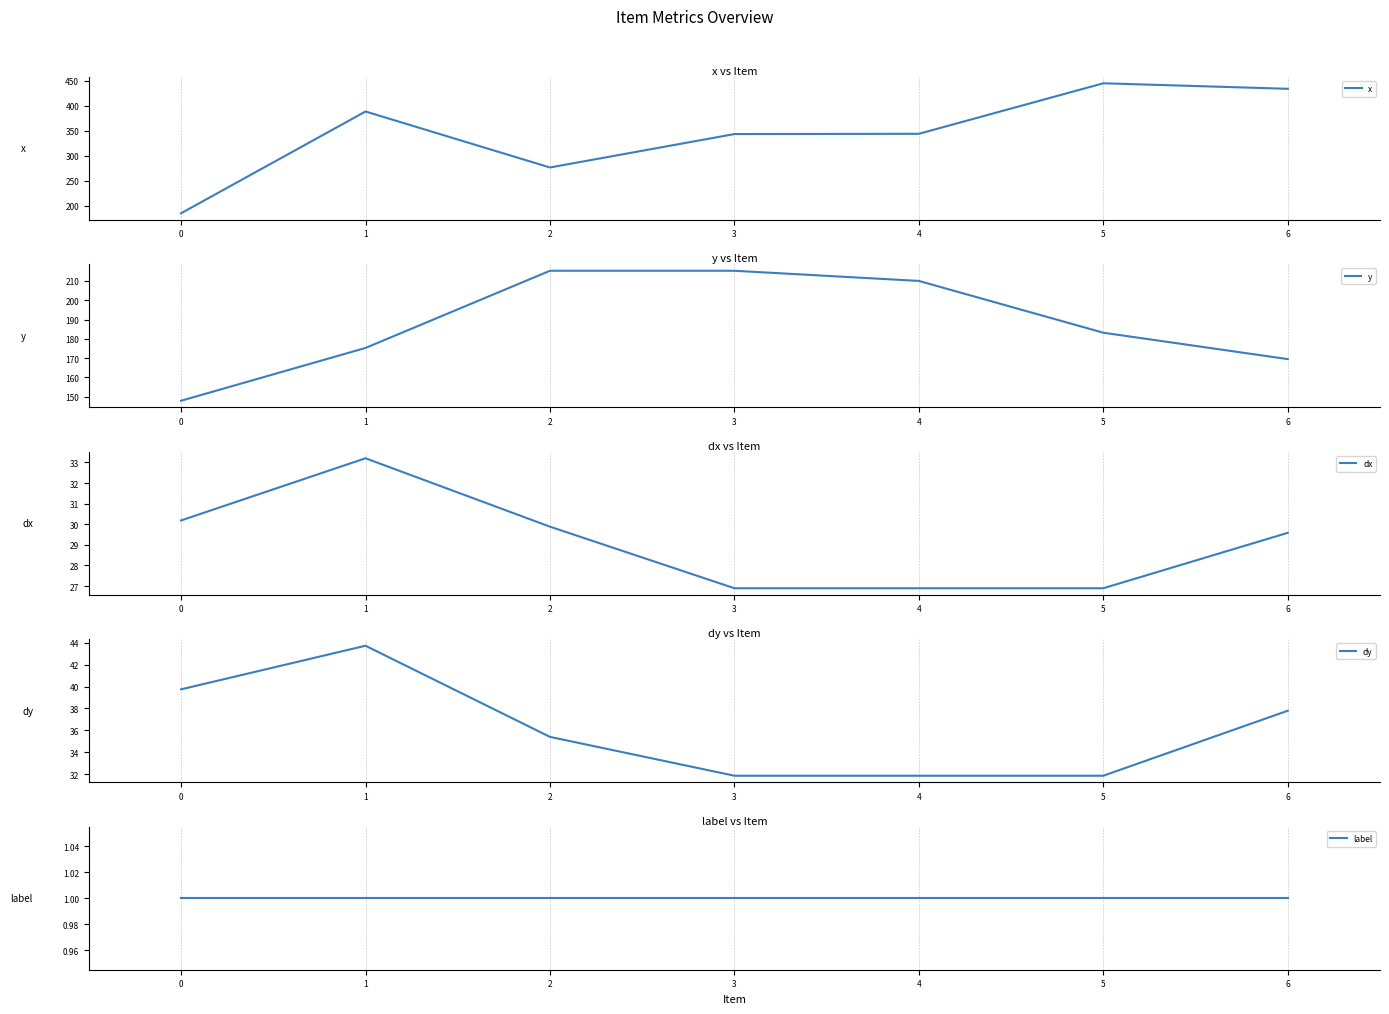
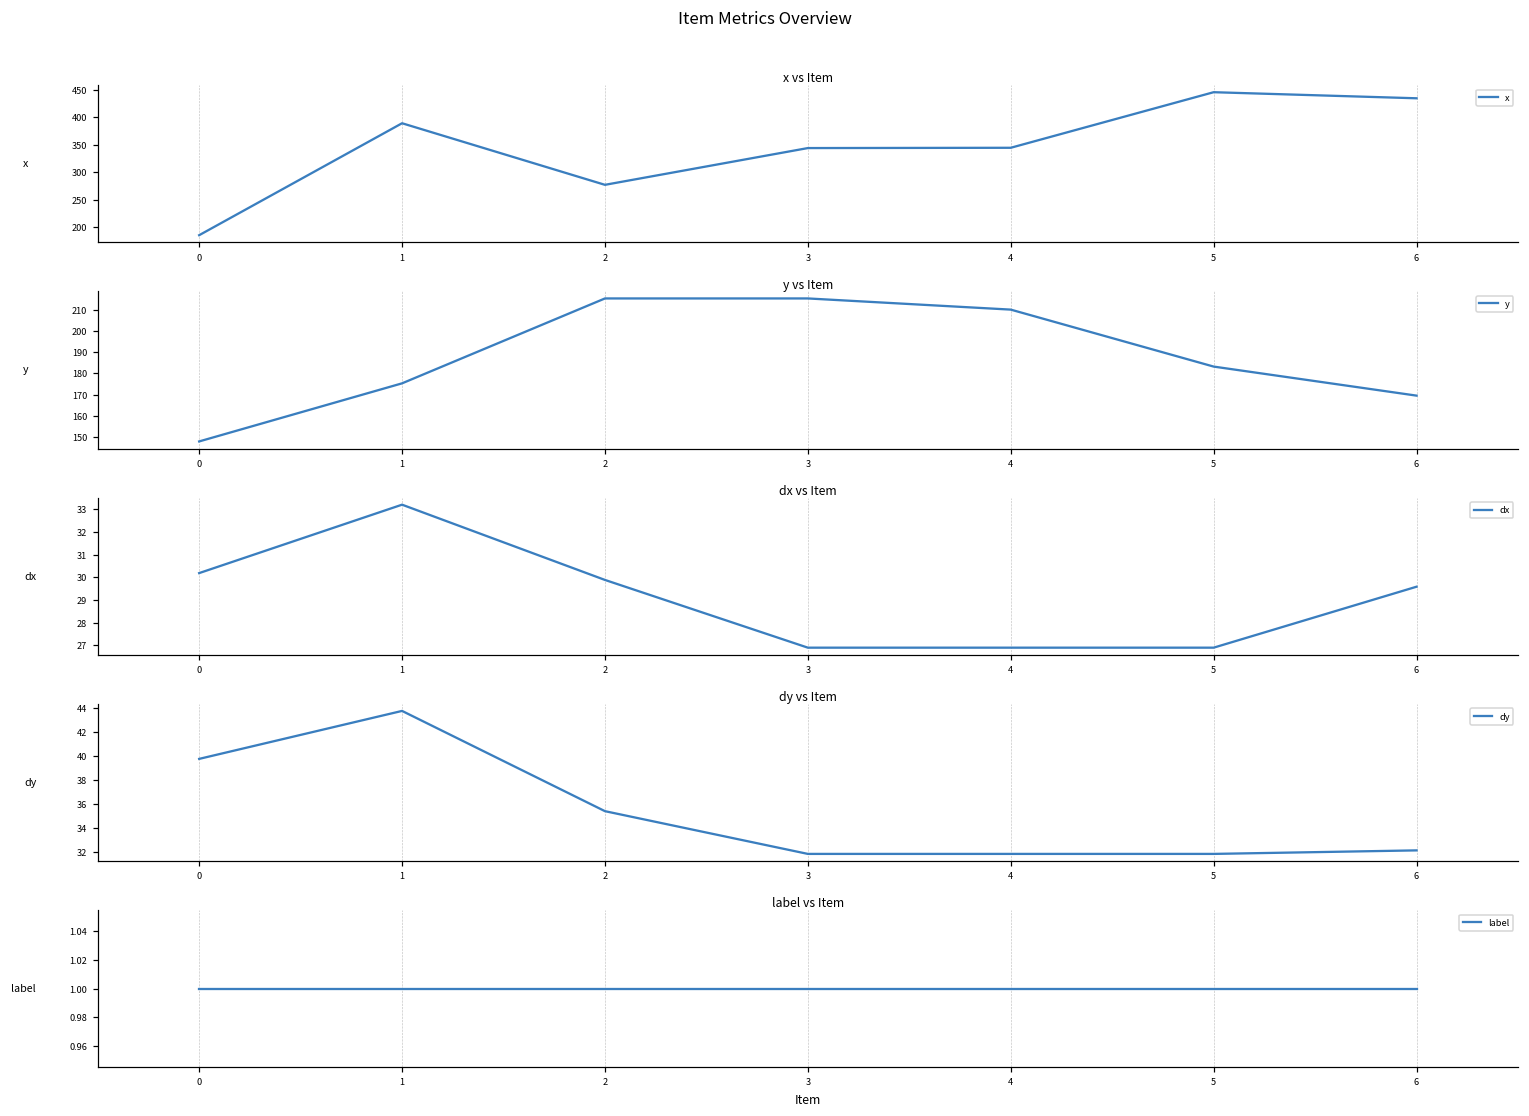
dy vs Item, 6: 37.8 -> 32.2
